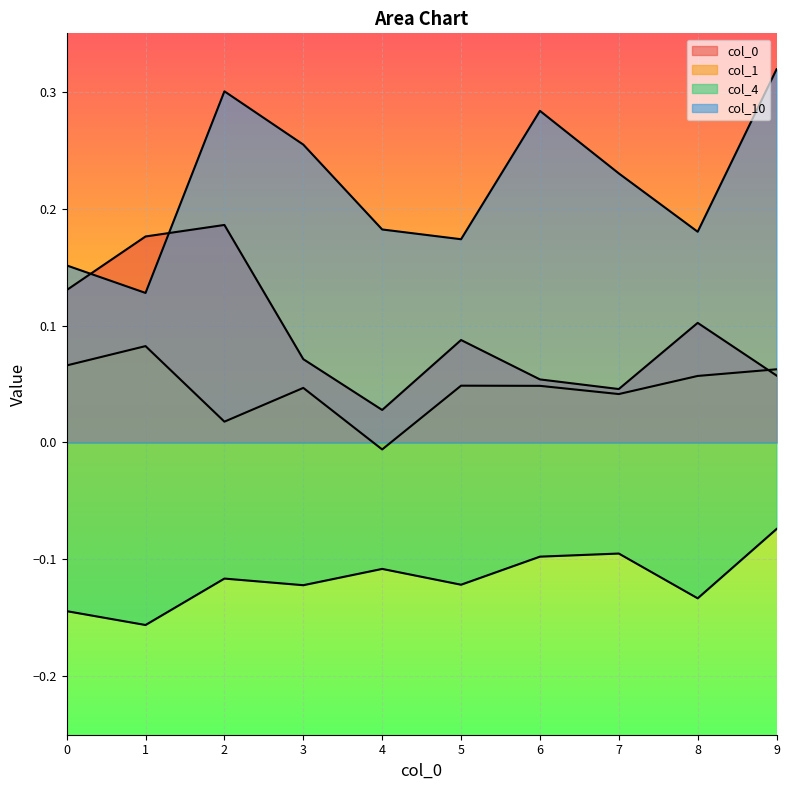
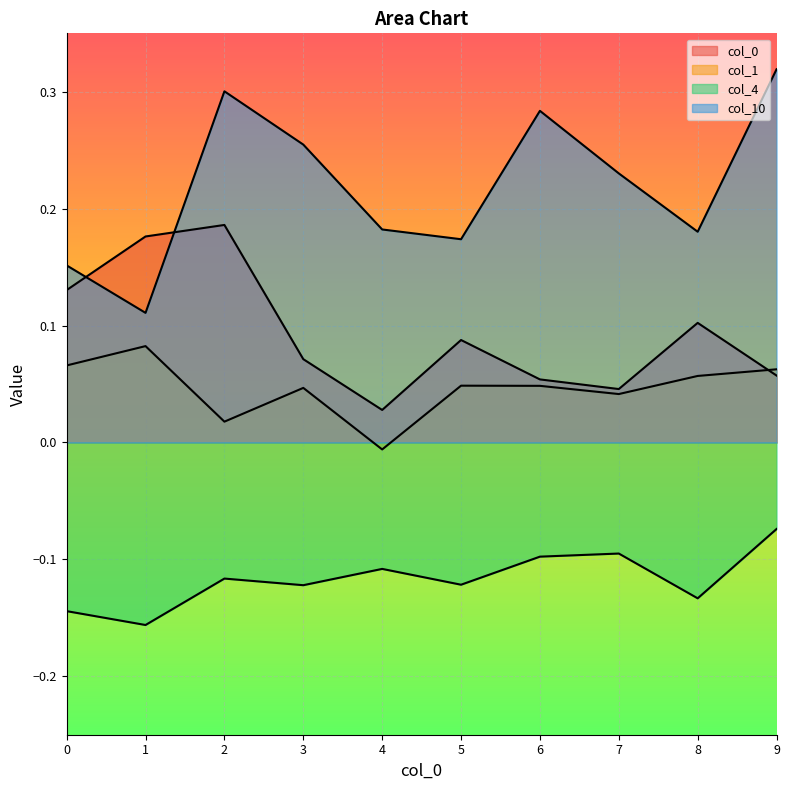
col_10, 1: 0.128 -> 0.111
